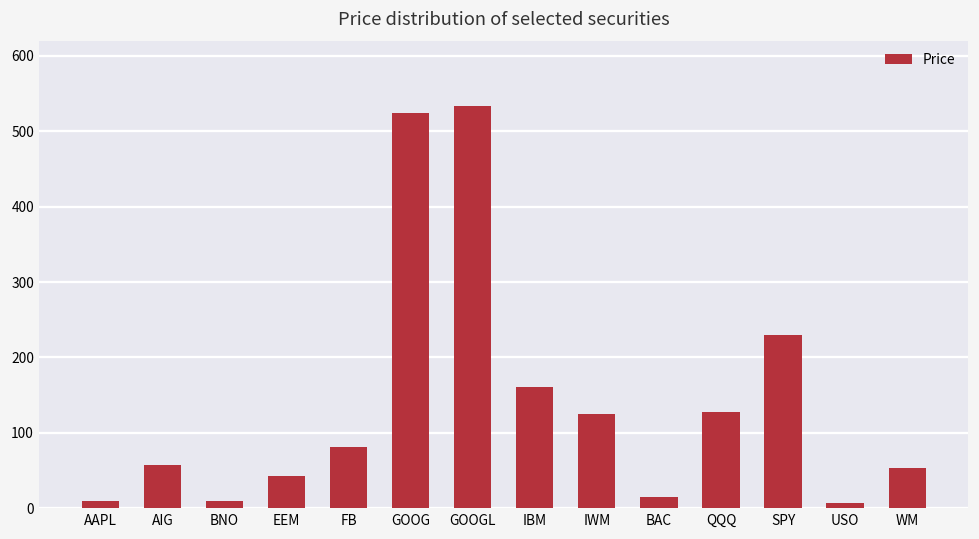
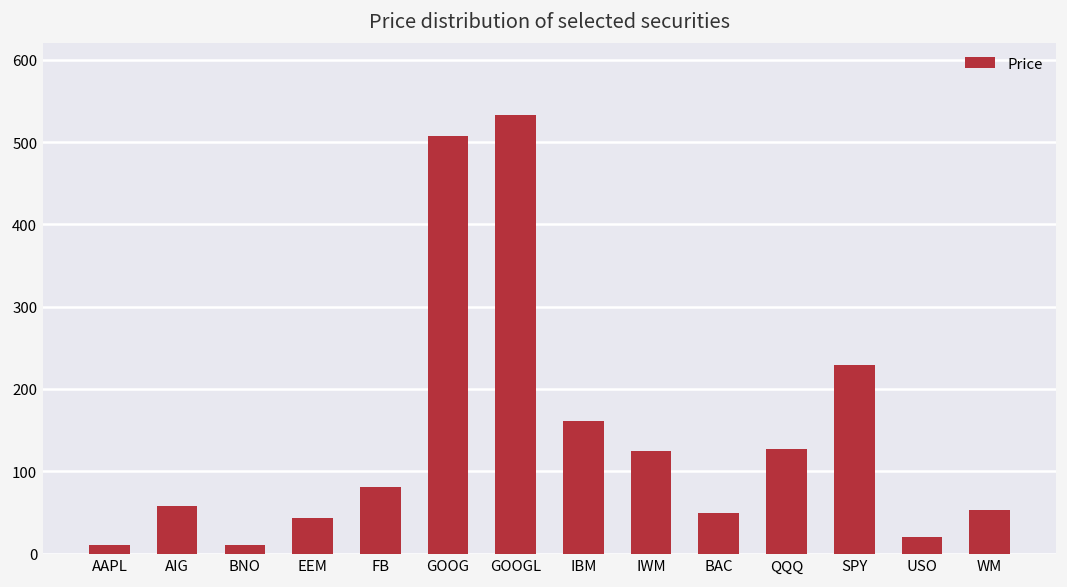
GOOG: 520 -> 510
BAC: 20 -> 50
USO: 10 -> 20
